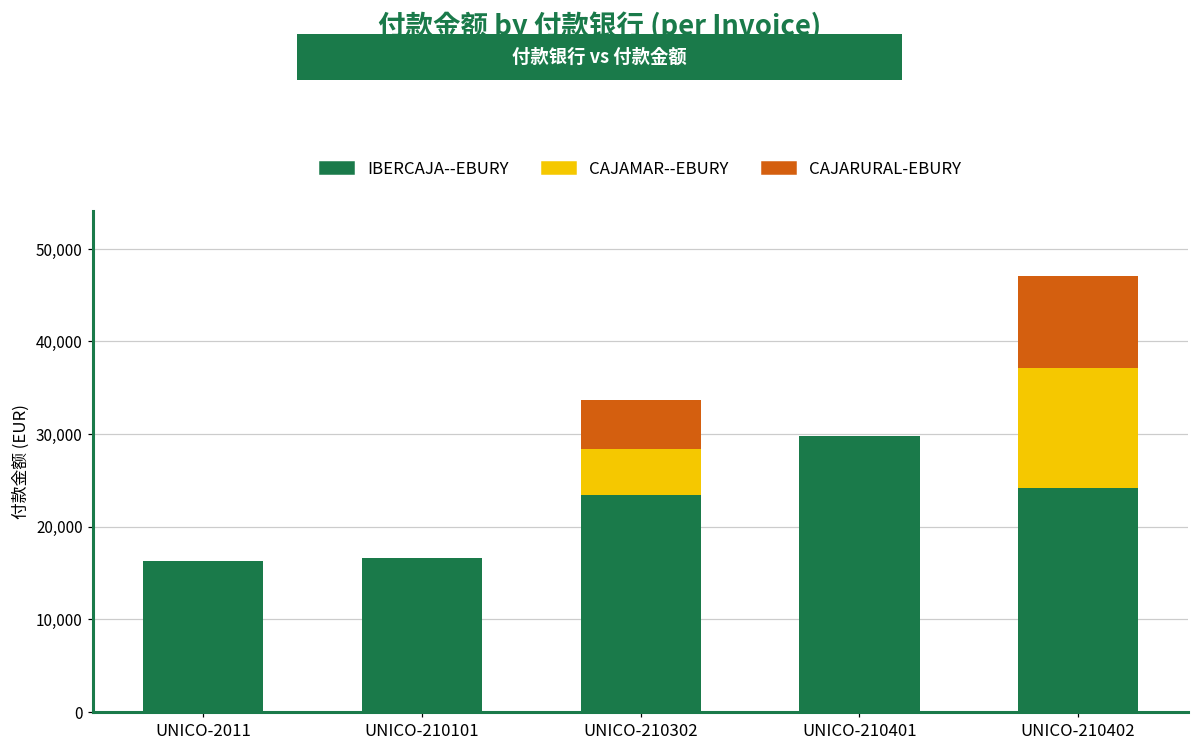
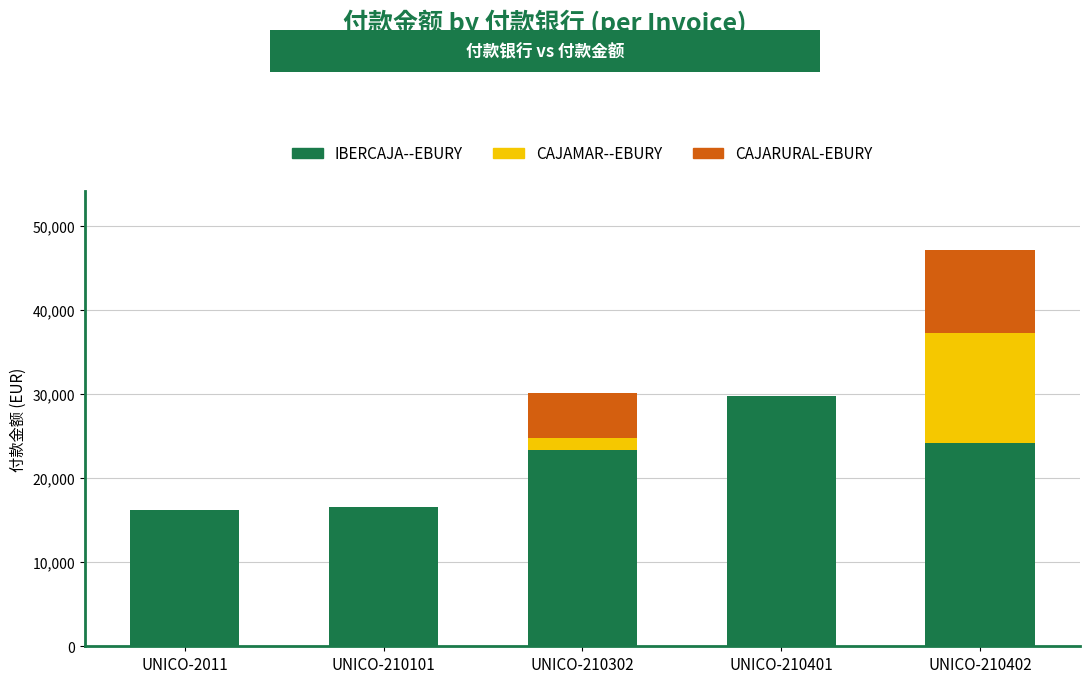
CAJAMAR--EBURY, UNICO-210302: 5,000 -> 1,000
